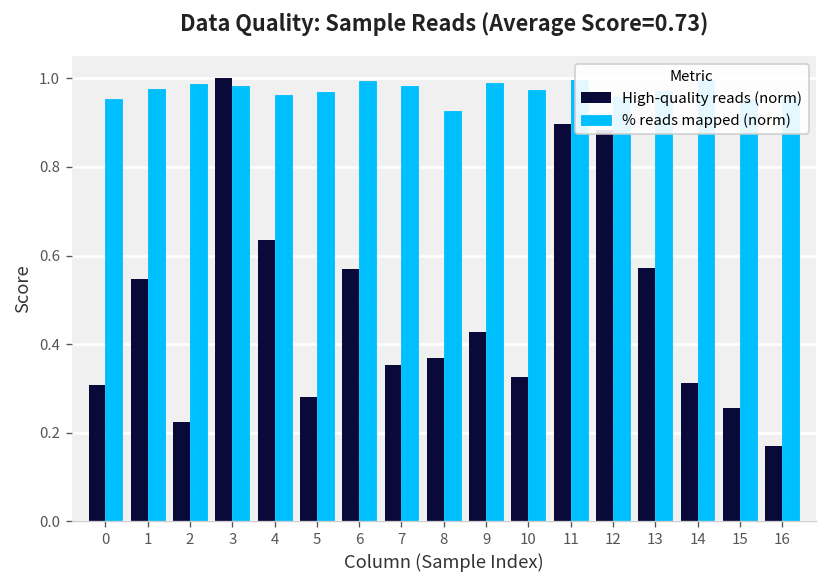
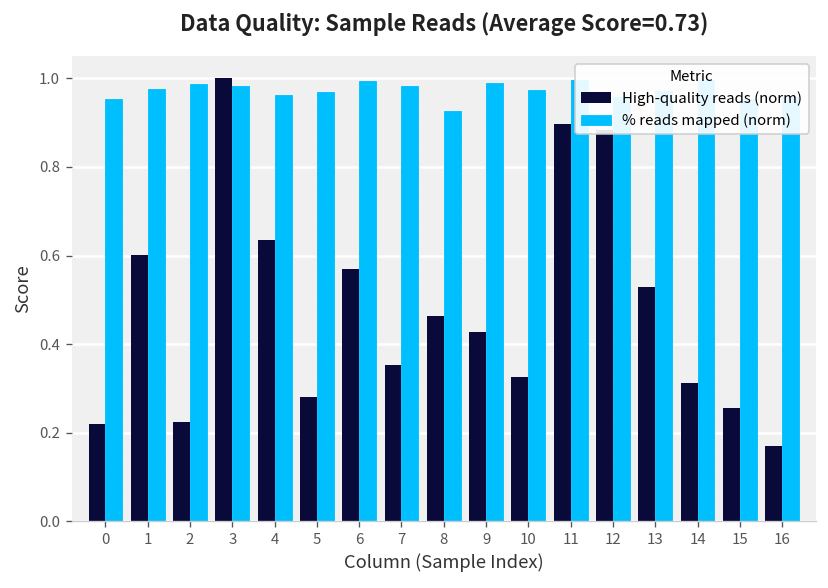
High-quality reads (norm), 0: 0.31 -> 0.22
High-quality reads (norm), 1: 0.55 -> 0.60
High-quality reads (norm), 8: 0.37 -> 0.46
High-quality reads (norm), 13: 0.57 -> 0.53
